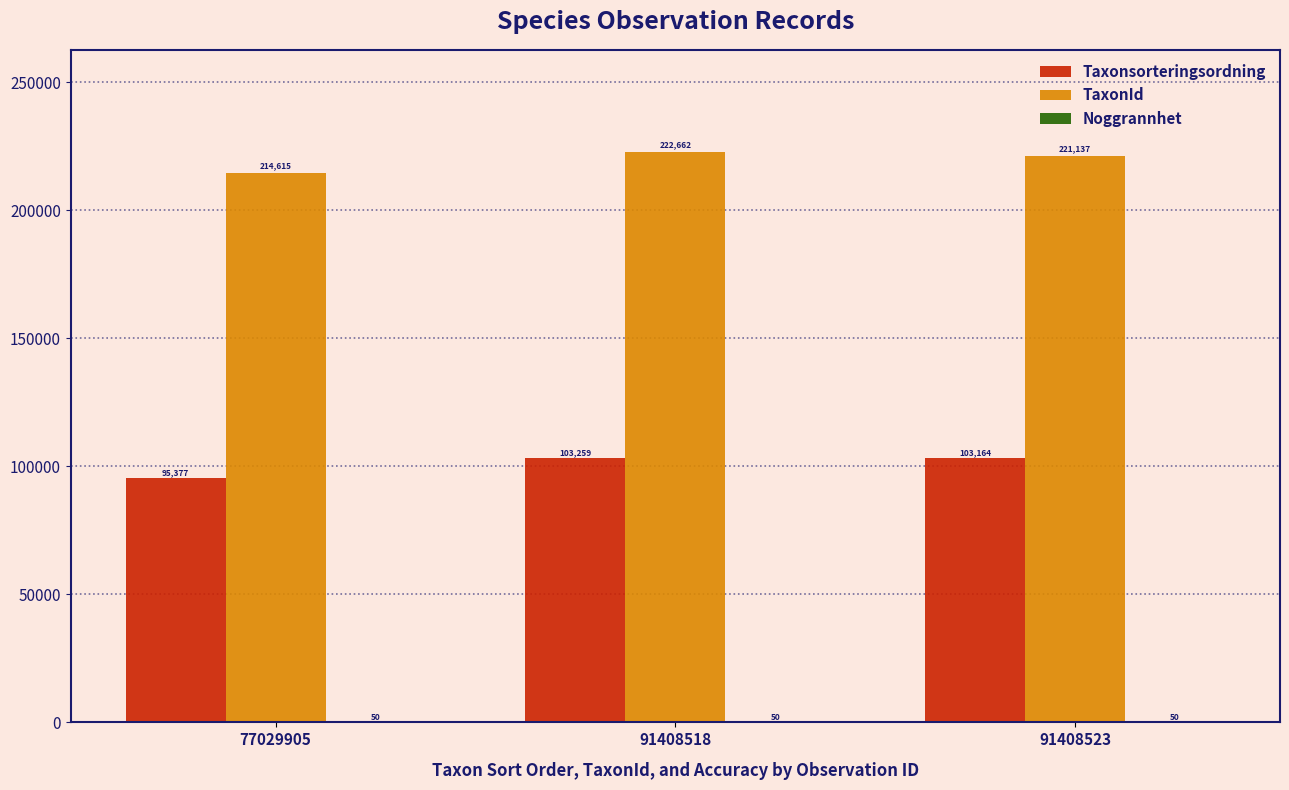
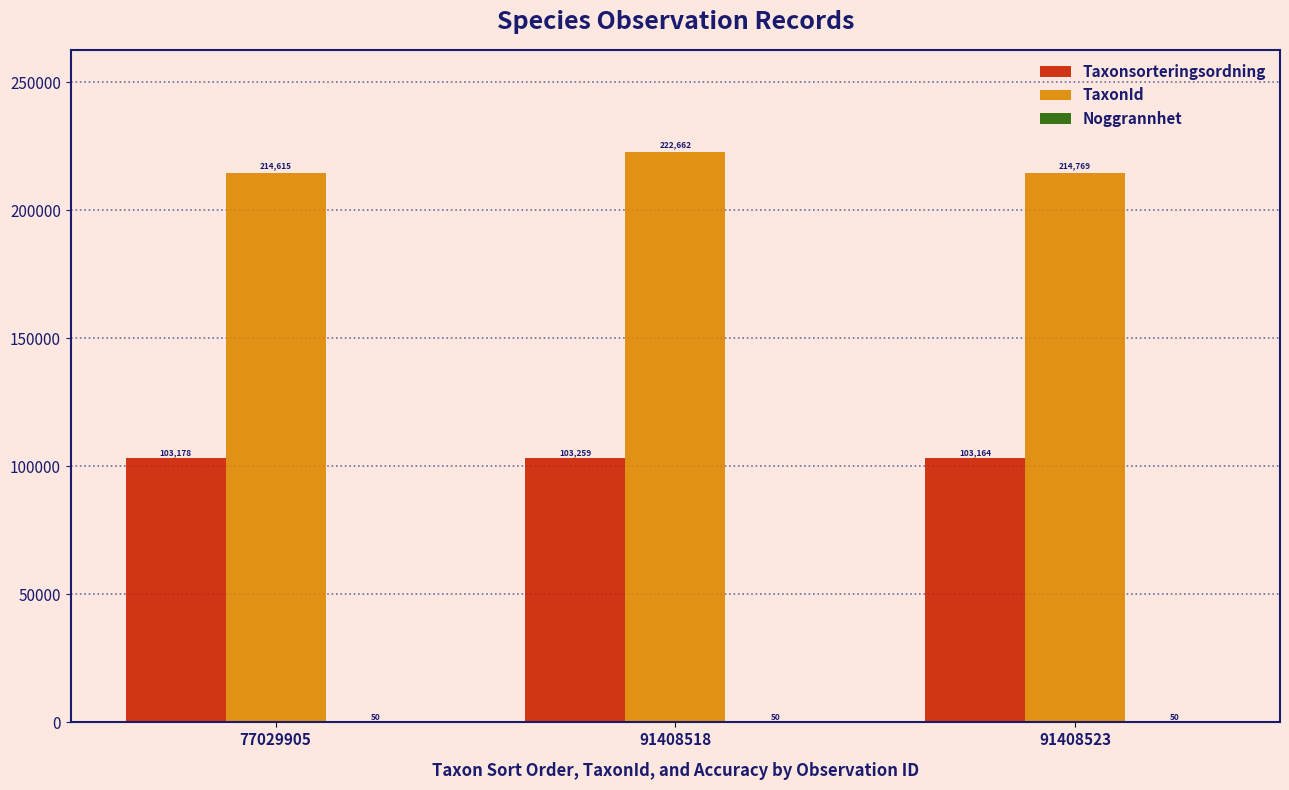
Taxonsorteringsordning, 77029905: 95,377 -> 103,178
TaxonId, 91408523: 221,137 -> 214,769
